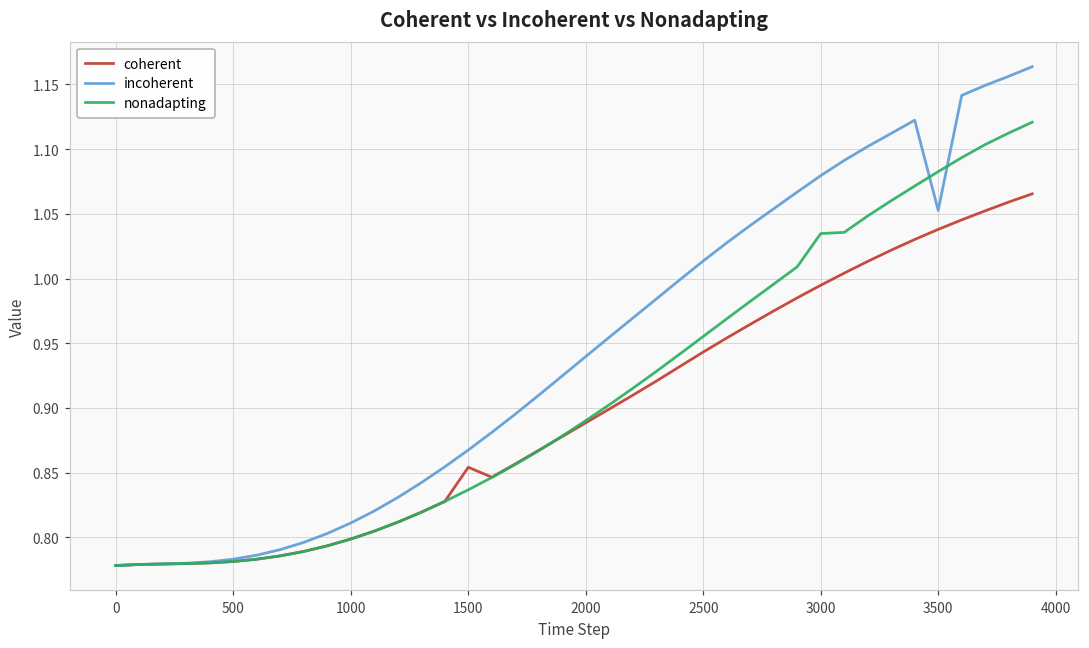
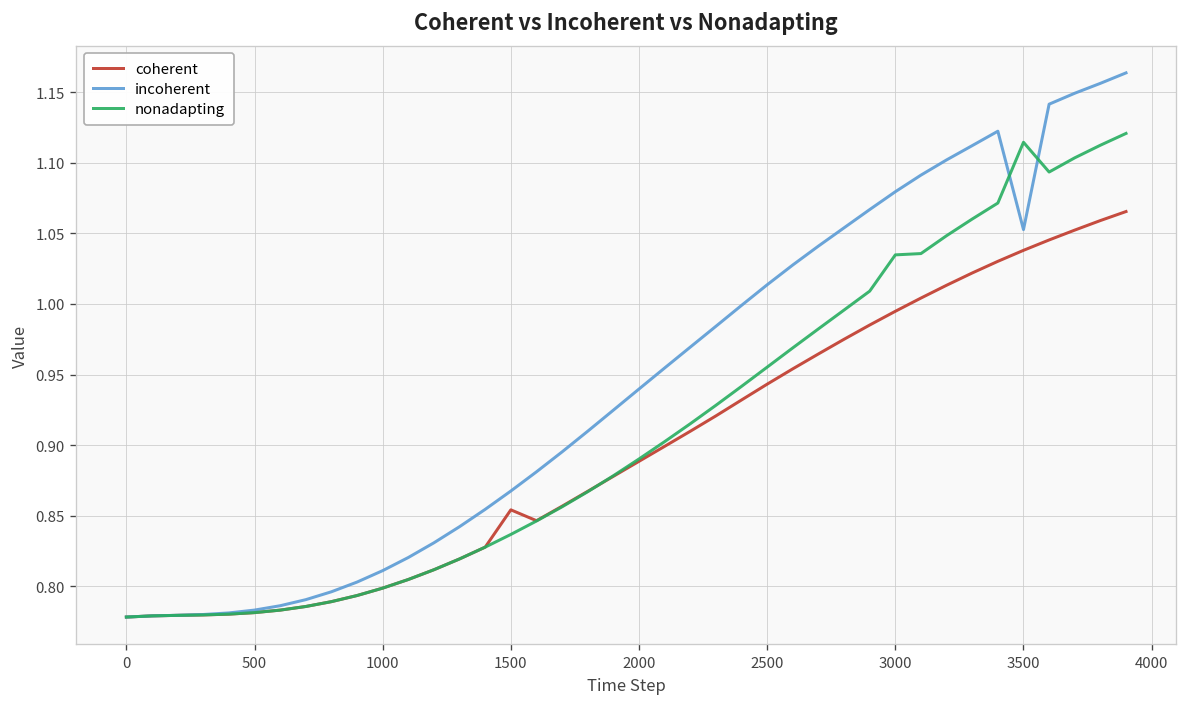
nonadapting, 3500: 1.083 -> 1.115
